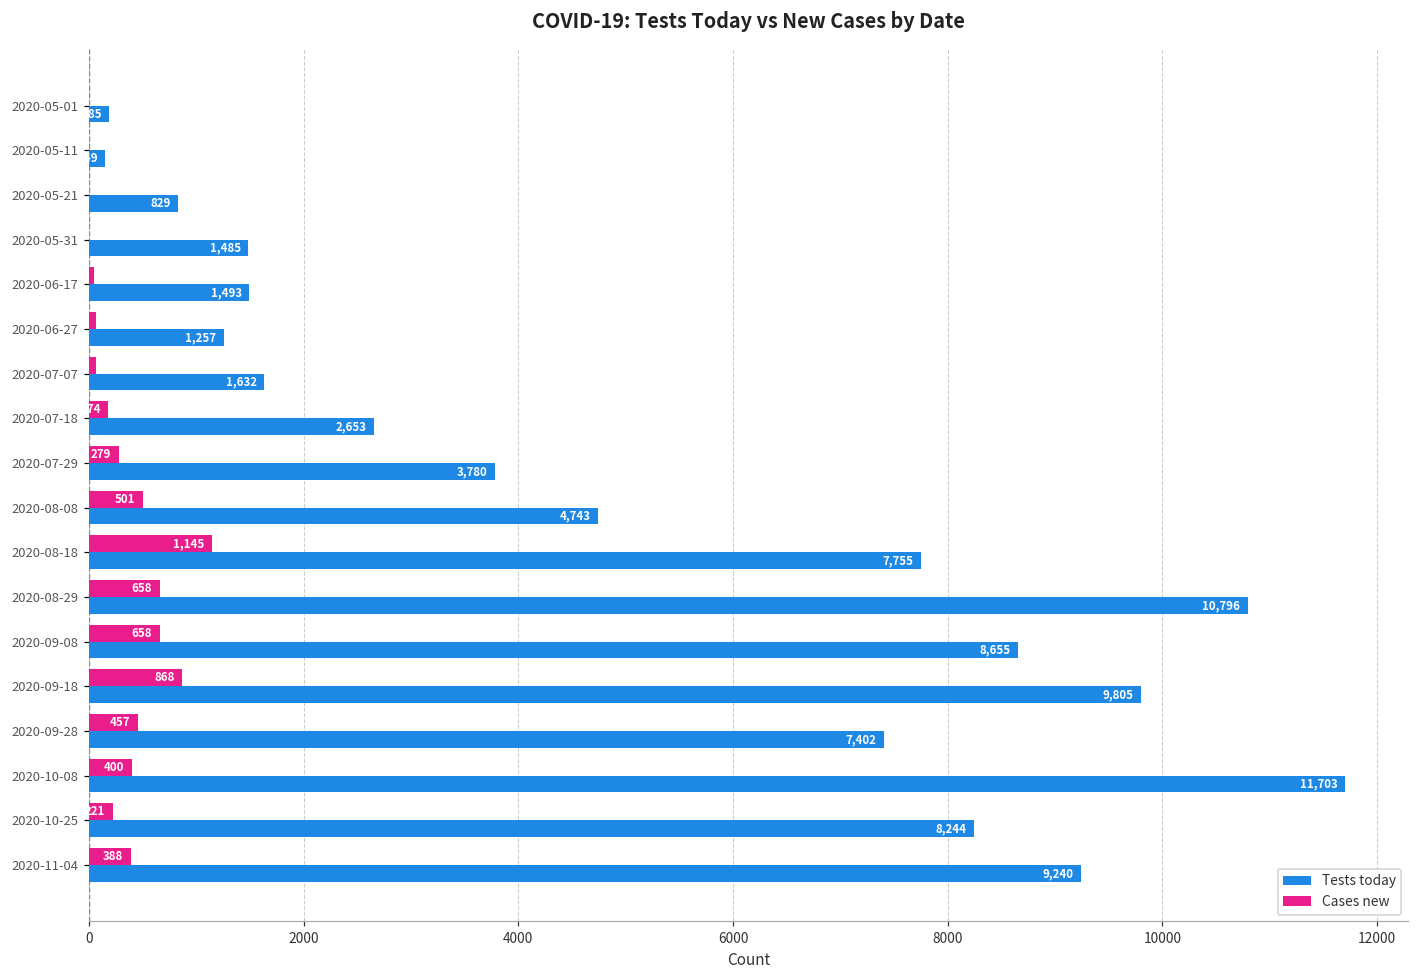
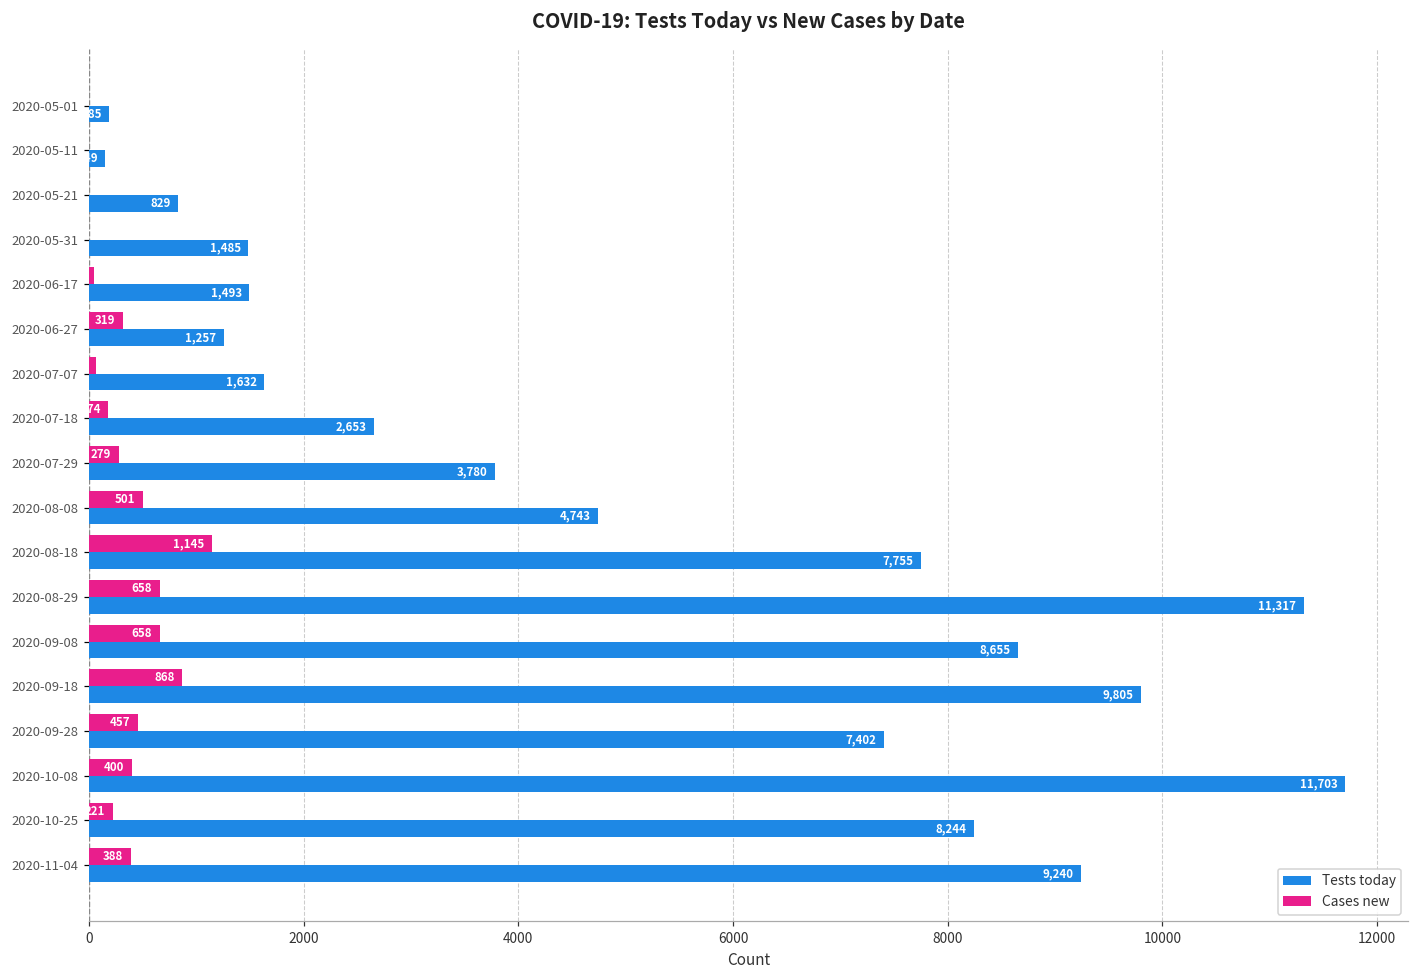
Cases new, 2020-06-27: 100 -> 300
Tests today, 2020-08-29: 10,796 -> 11,317
